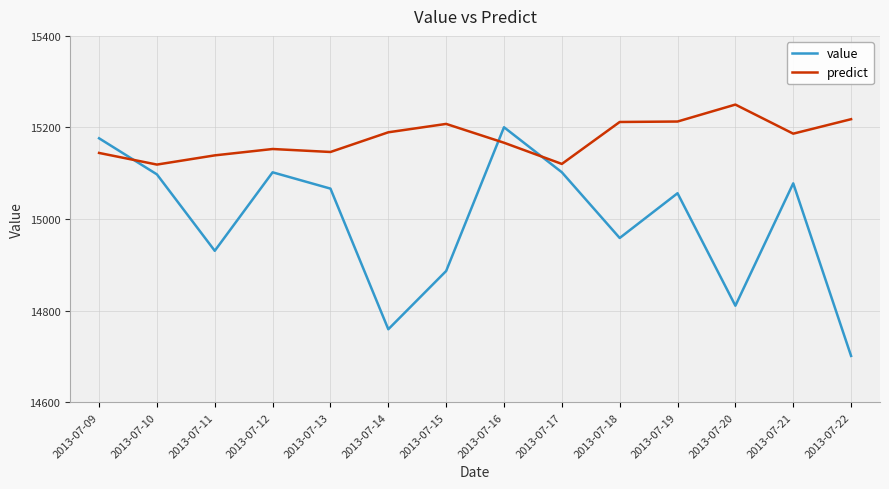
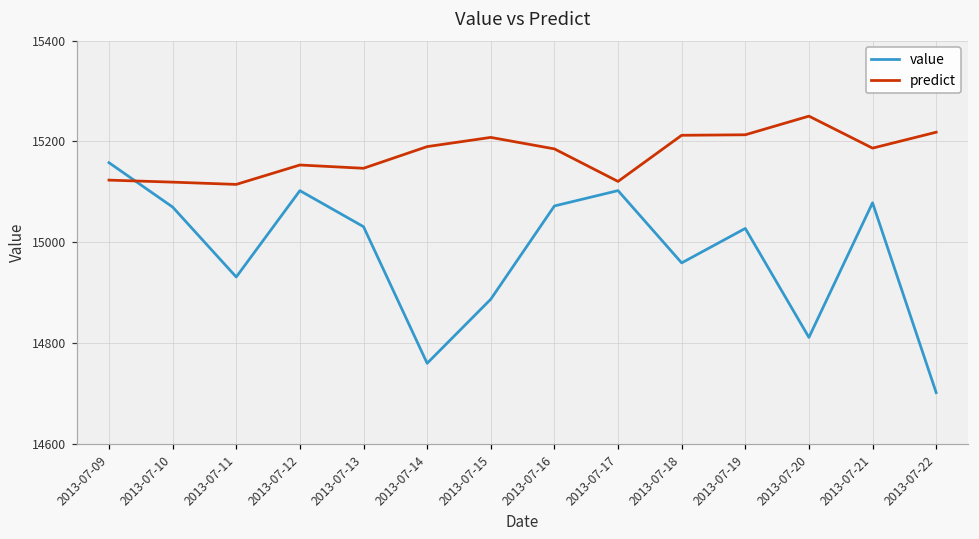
value, 2013-07-09: 15180 -> 15160
predict, 2013-07-09: 15140 -> 15120
value, 2013-07-10: 15100 -> 15070
predict, 2013-07-11: 15140 -> 15110
value, 2013-07-13: 15070 -> 15030
value, 2013-07-16: 15200 -> 15070
predict, 2013-07-16: 15170 -> 15190
value, 2013-07-19: 15060 -> 15030
